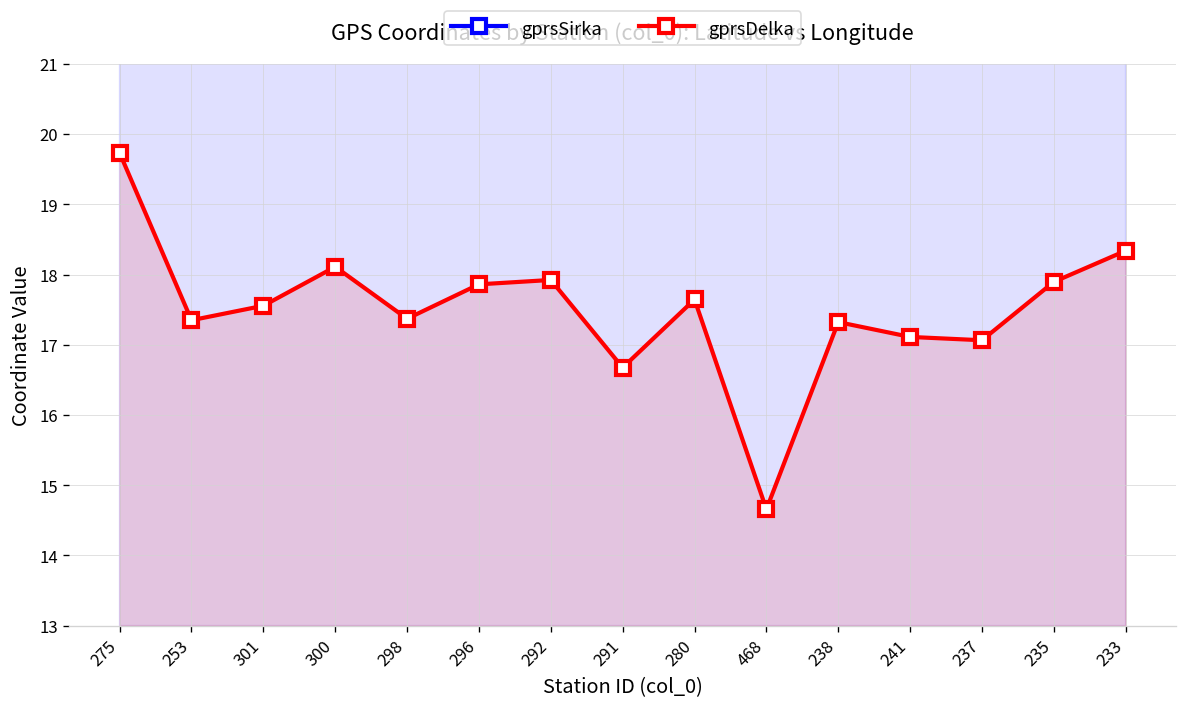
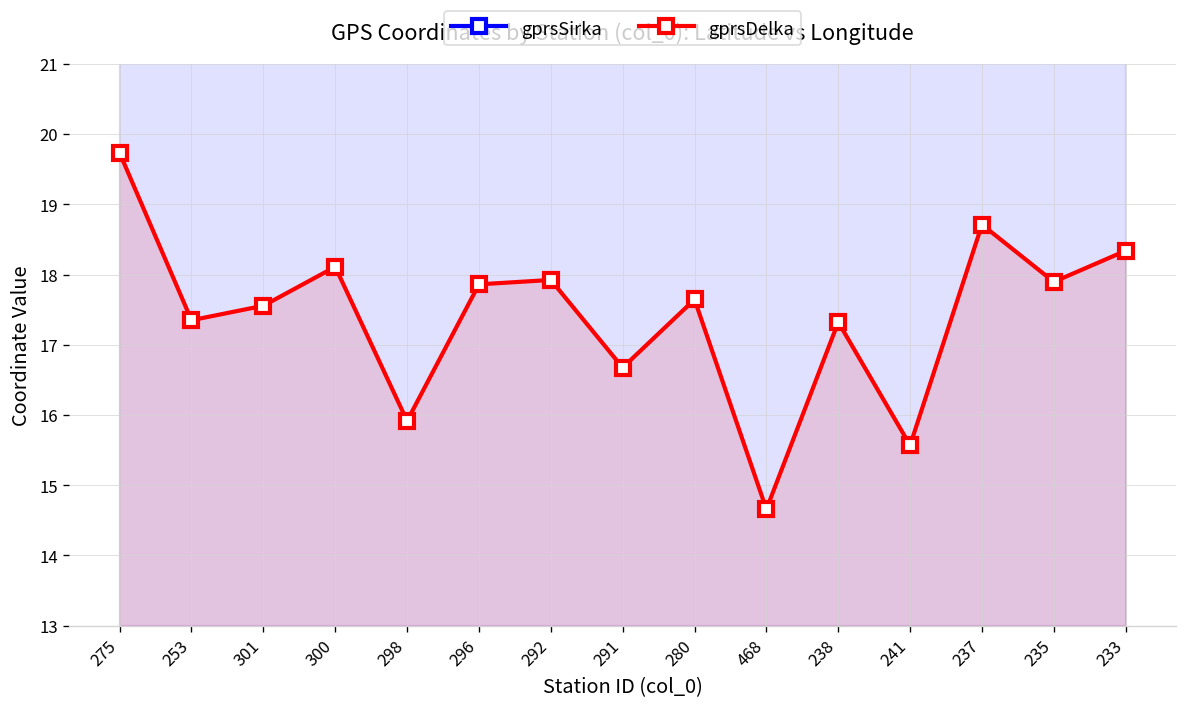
gprsDelka, 298: 17.4 -> 15.9
gprsDelka, 241: 17.1 -> 15.6
gprsDelka, 237: 17.1 -> 18.7
